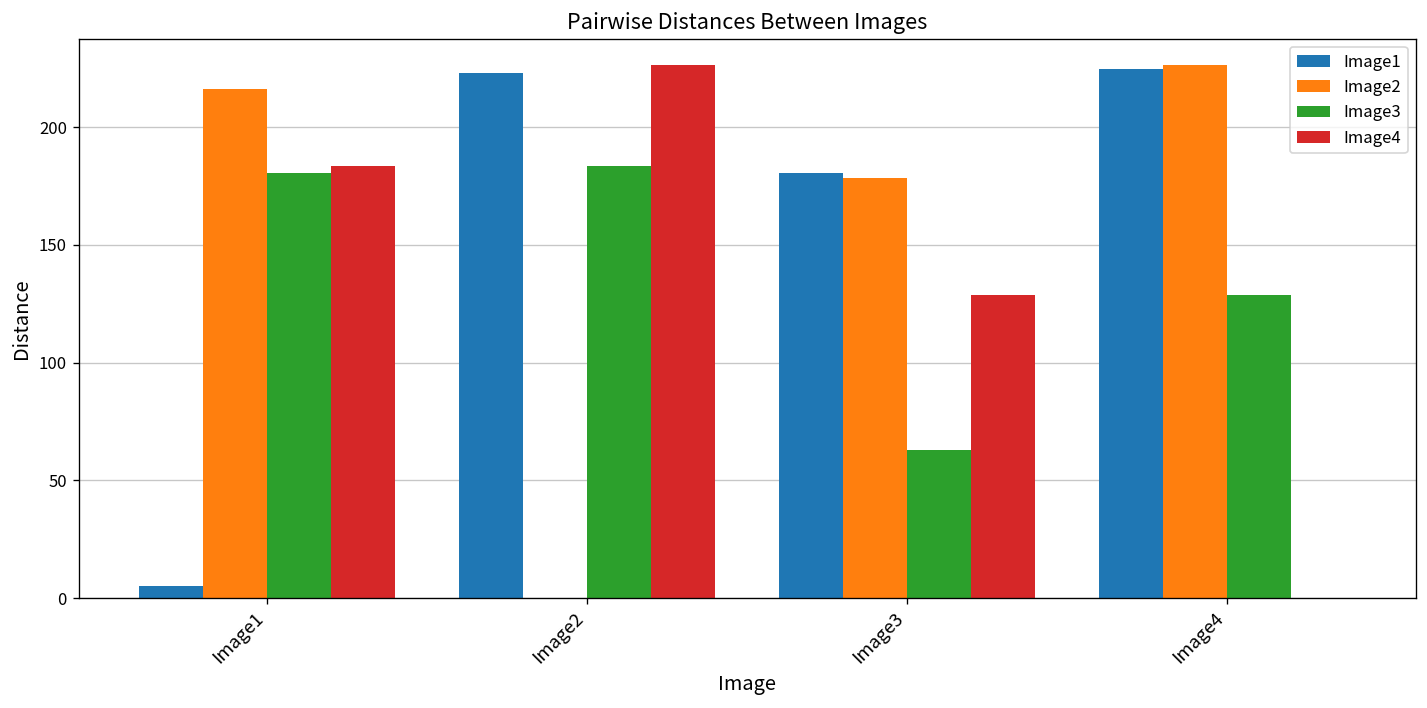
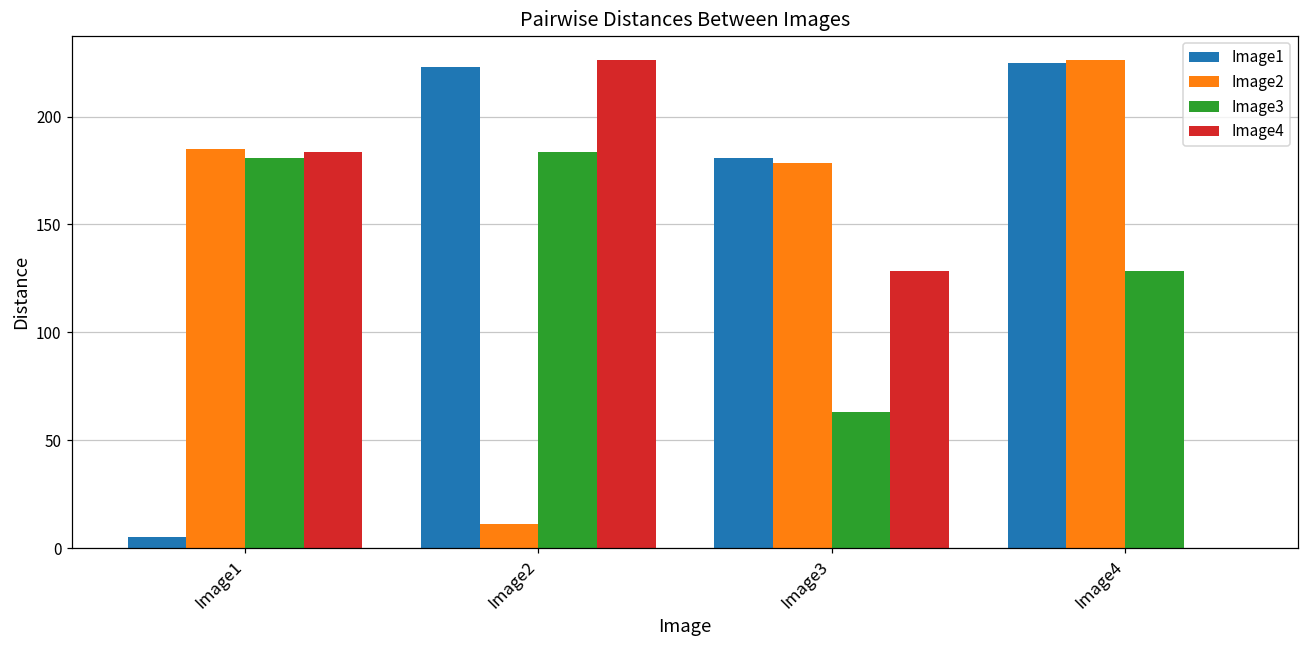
Image2, Image1: 216 -> 185
Image2, Image2: 0 -> 11
